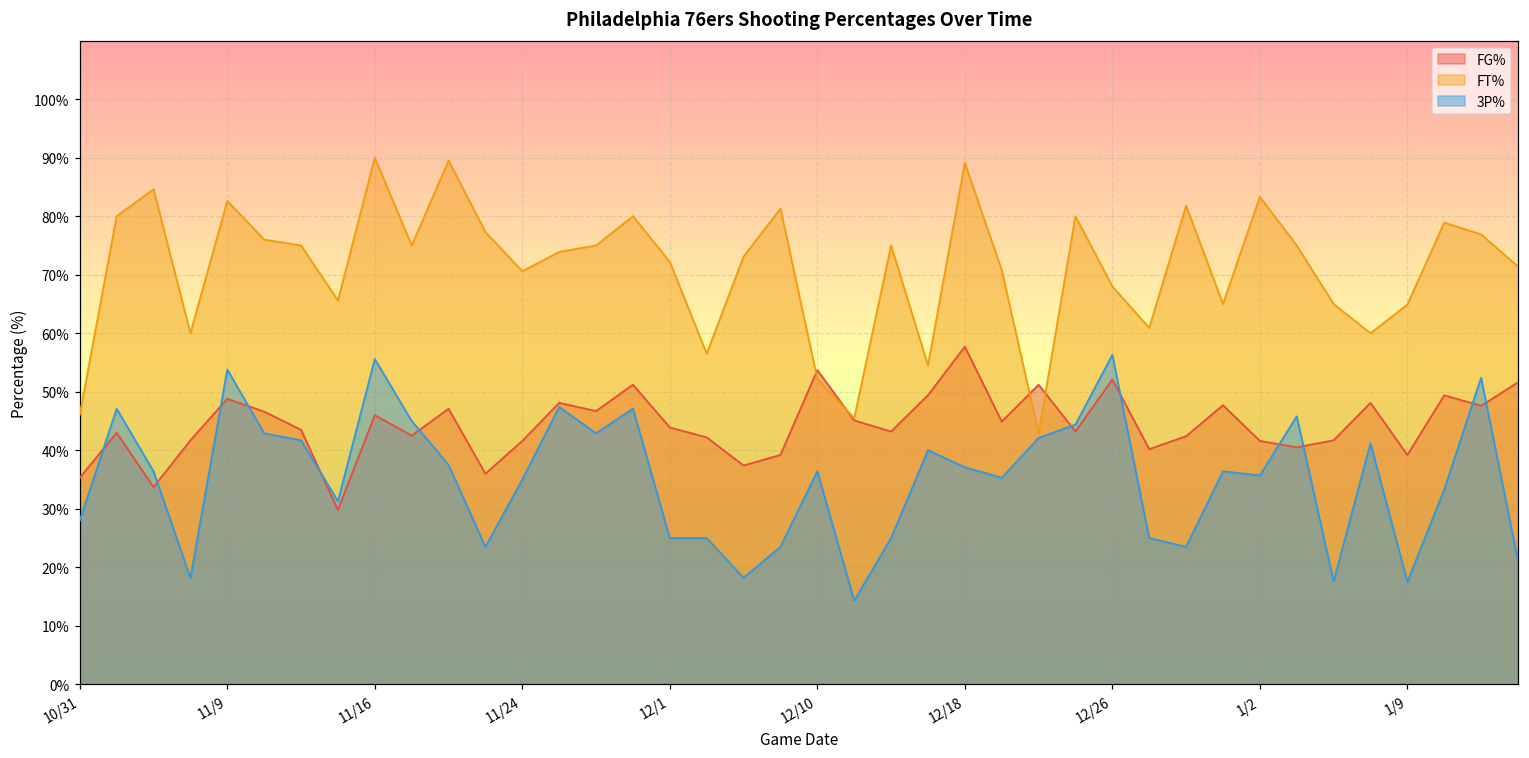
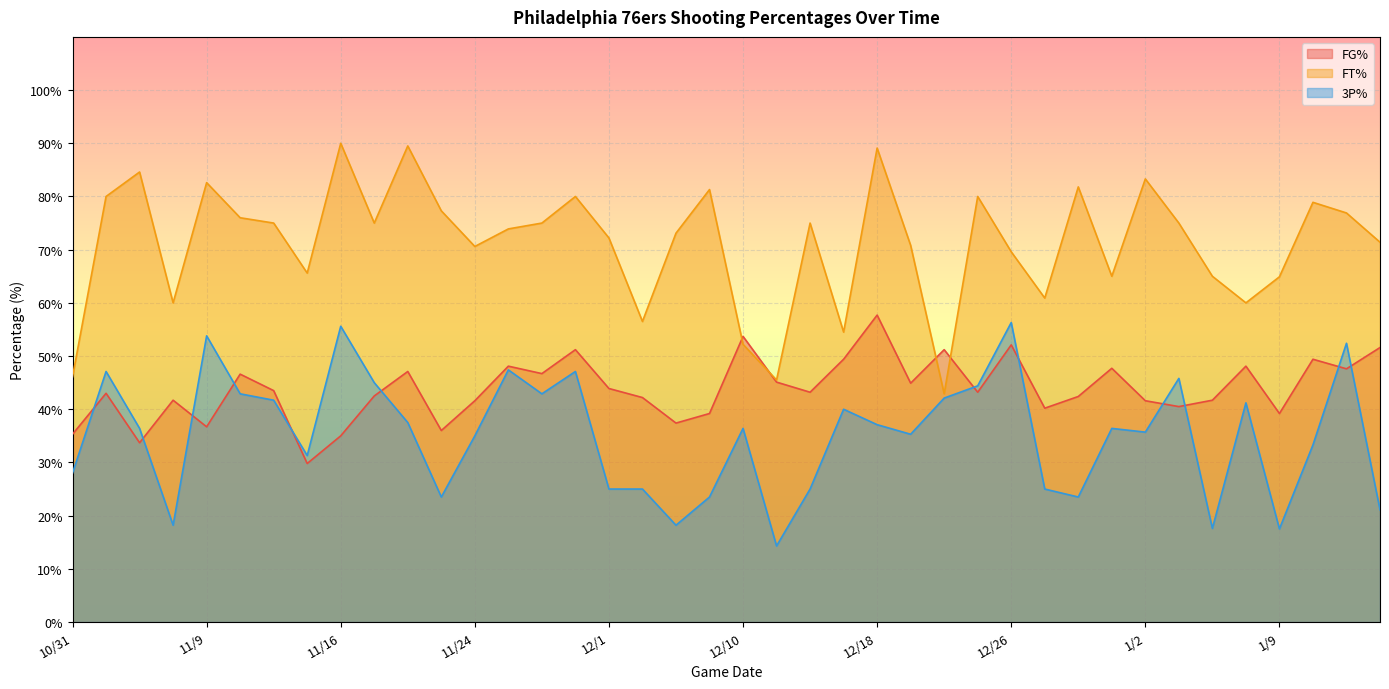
FG%, 11/9: 49% -> 37%
FG%, 11/16: 46% -> 35%
FT%, 12/26: 68% -> 70%
